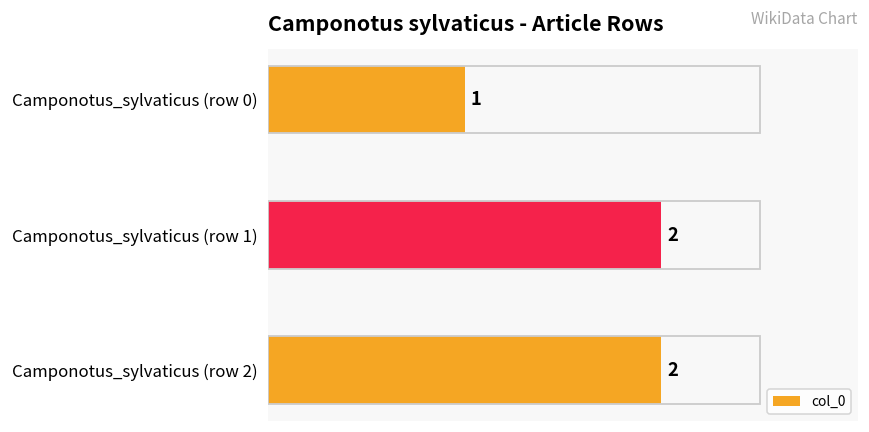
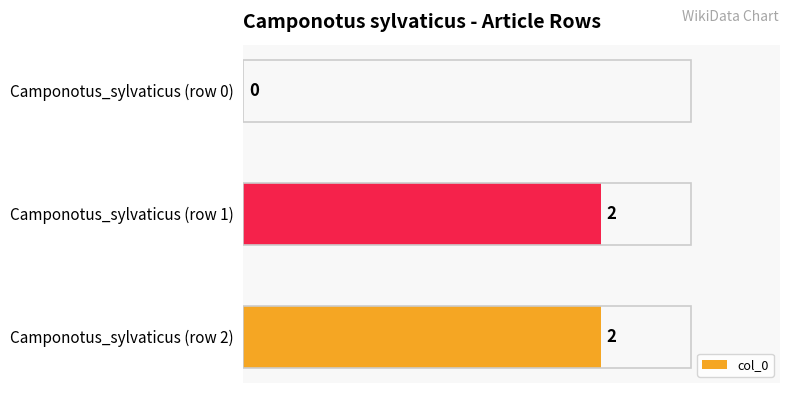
Camponotus_sylvaticus (row 0): 1 -> 0
